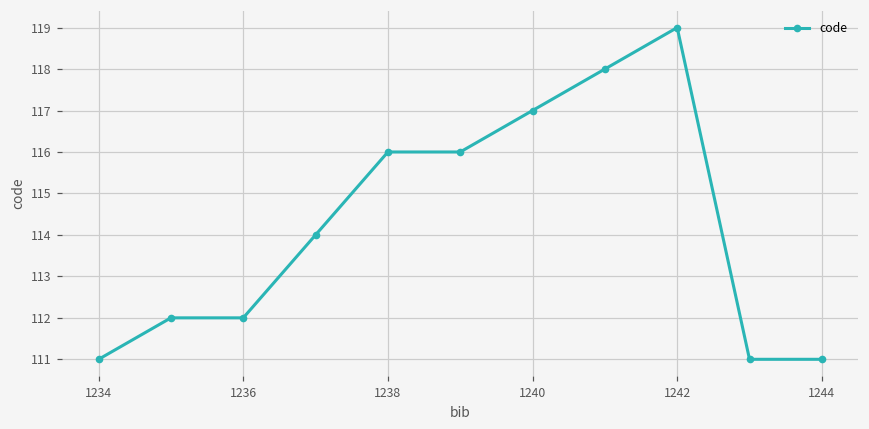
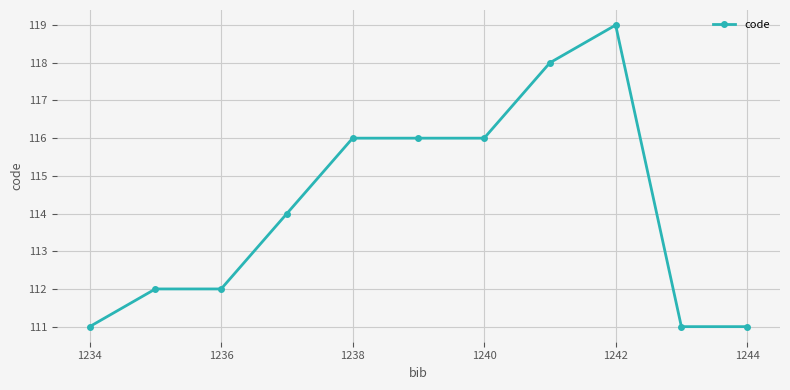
1240: 117 -> 116
